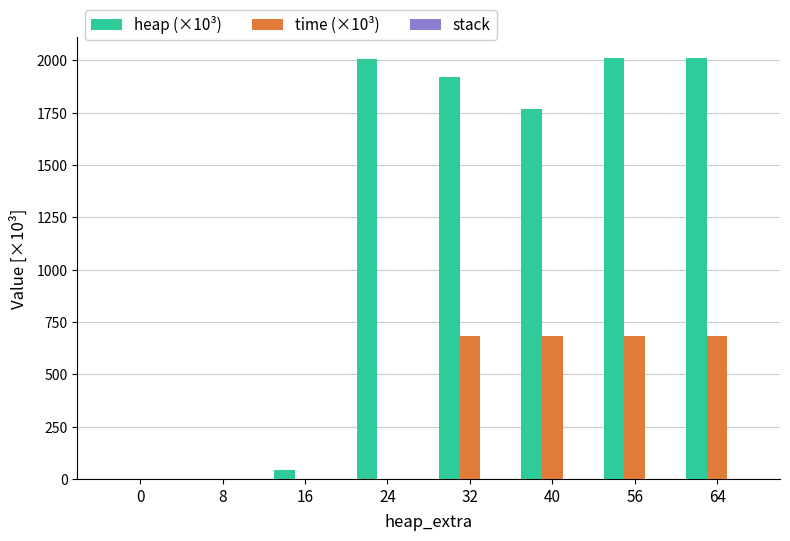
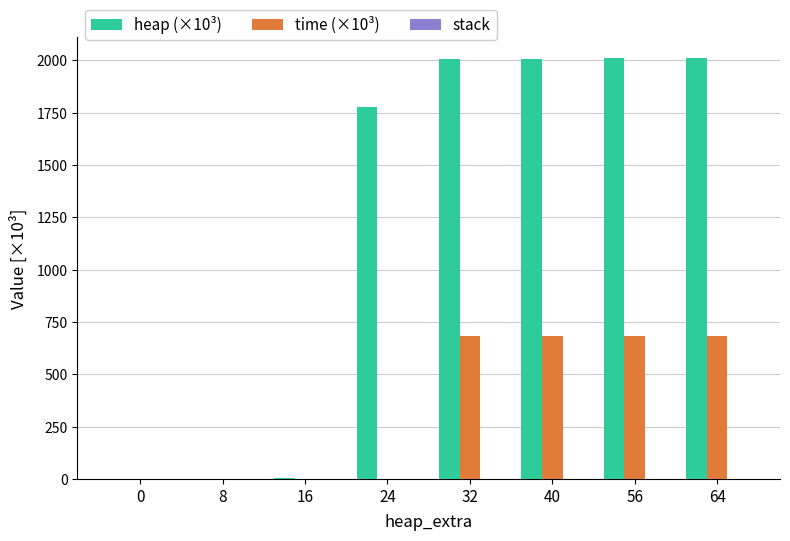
heap (×10³), 16: 50 -> 0
heap (×10³), 24: 2000 -> 1770
heap (×10³), 32: 1920 -> 2000
heap (×10³), 40: 1770 -> 2010
